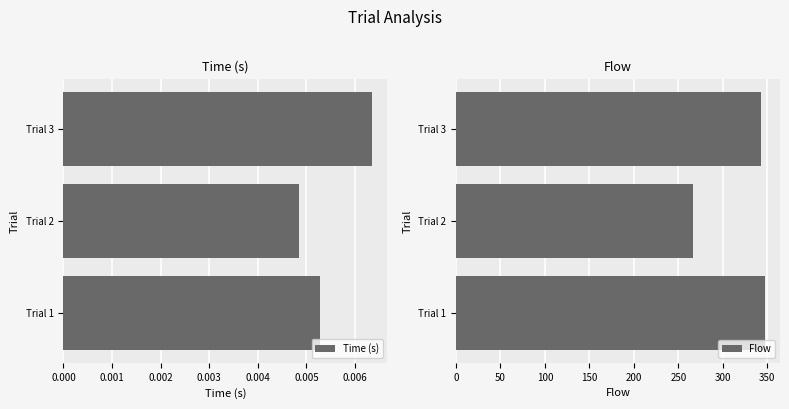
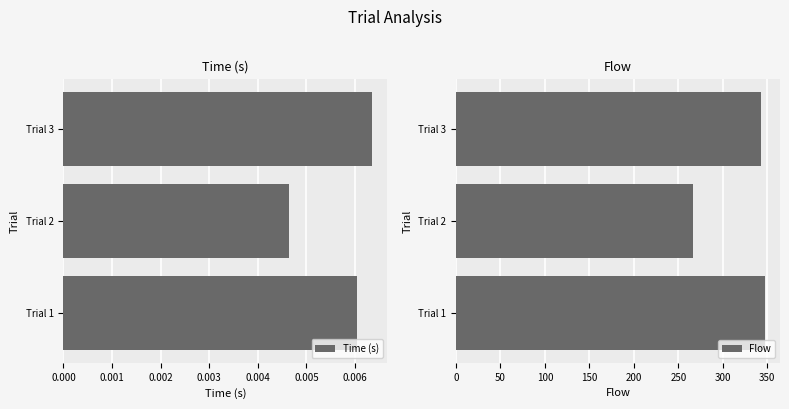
Time (s), Trial 2: 0.0048 -> 0.0046
Time (s), Trial 1: 0.0053 -> 0.0060
